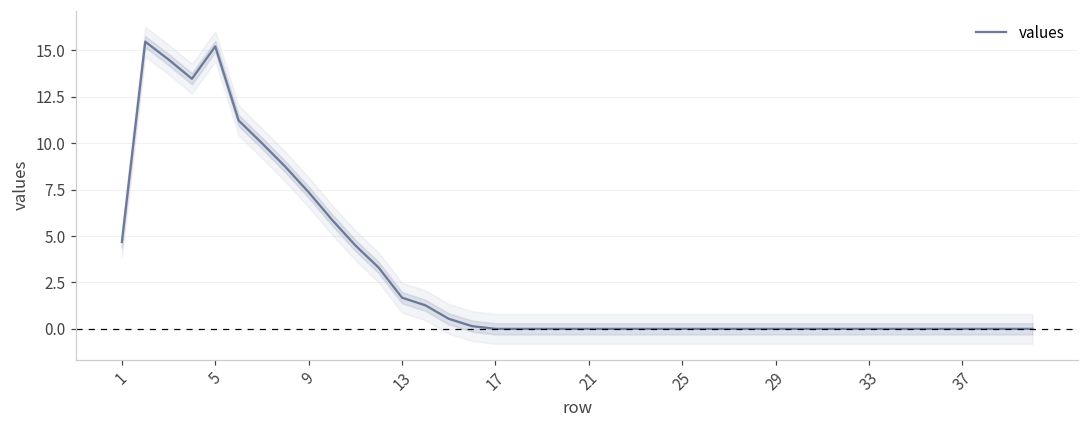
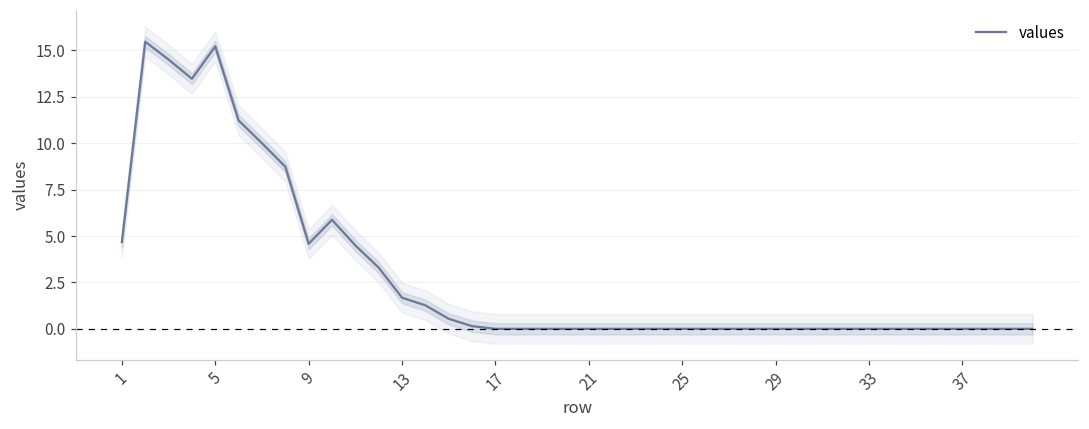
values, 9: 7.4 -> 4.6
